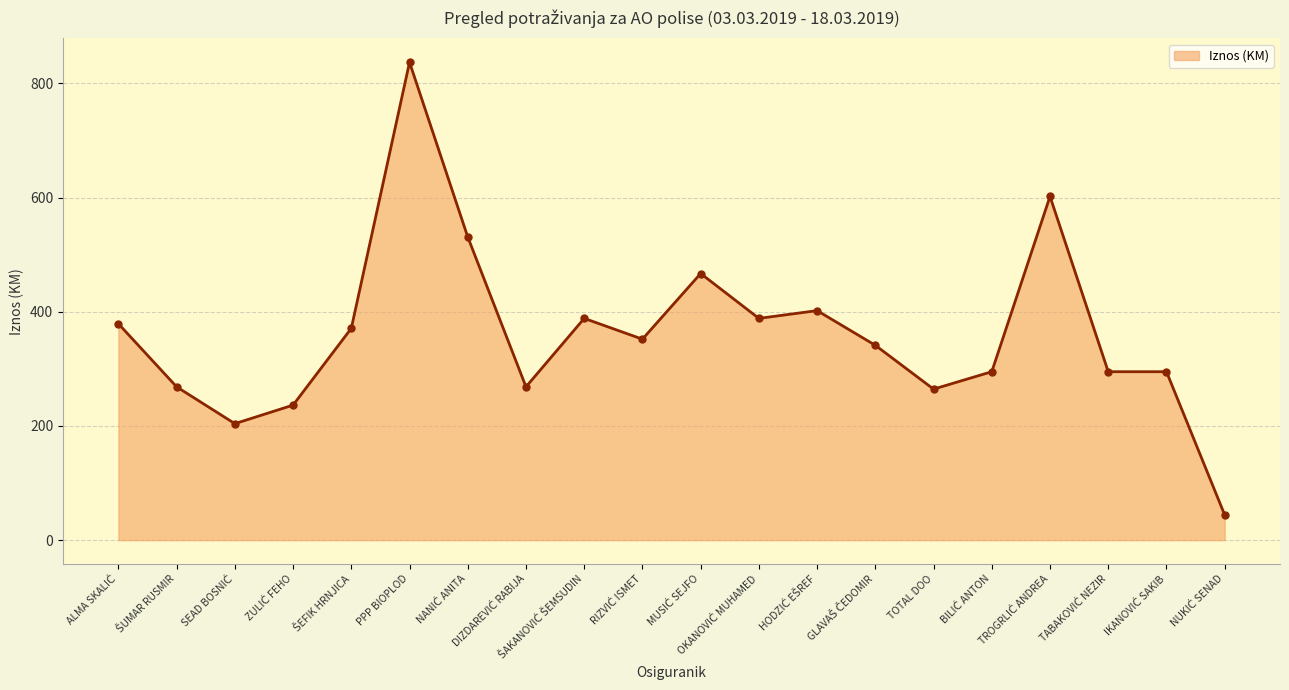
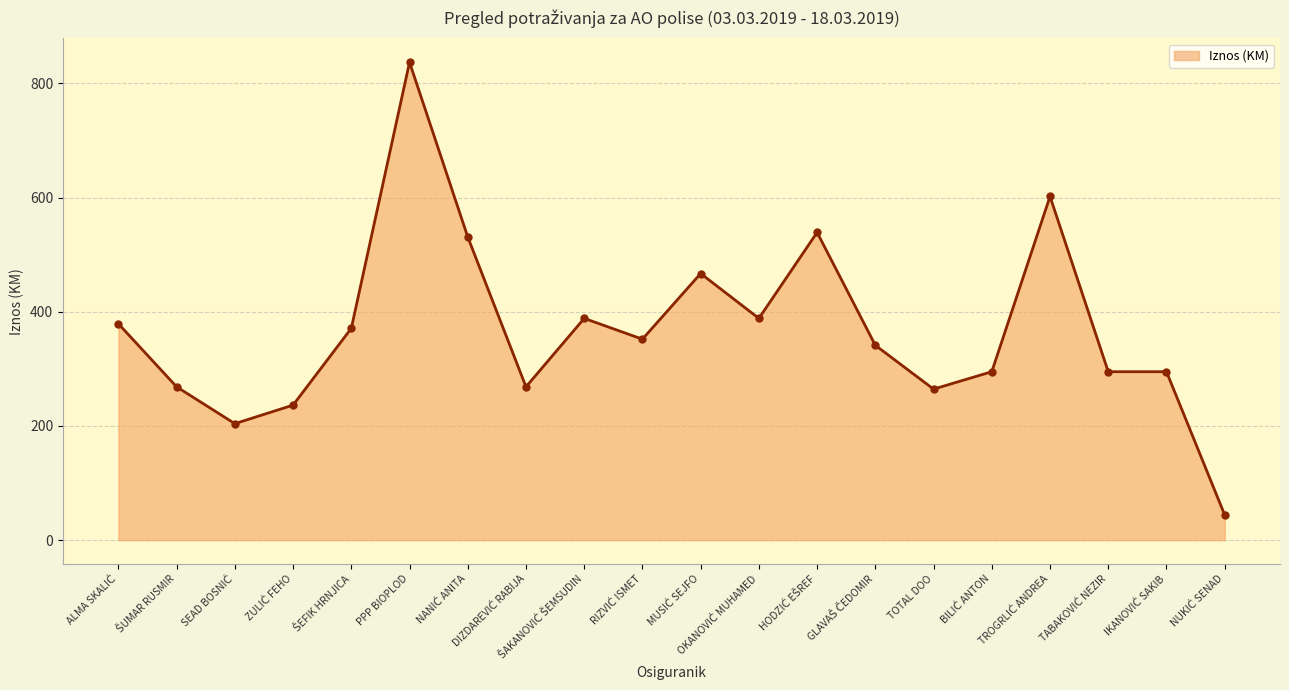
HODZIĆ EŠREF: 400 -> 540
